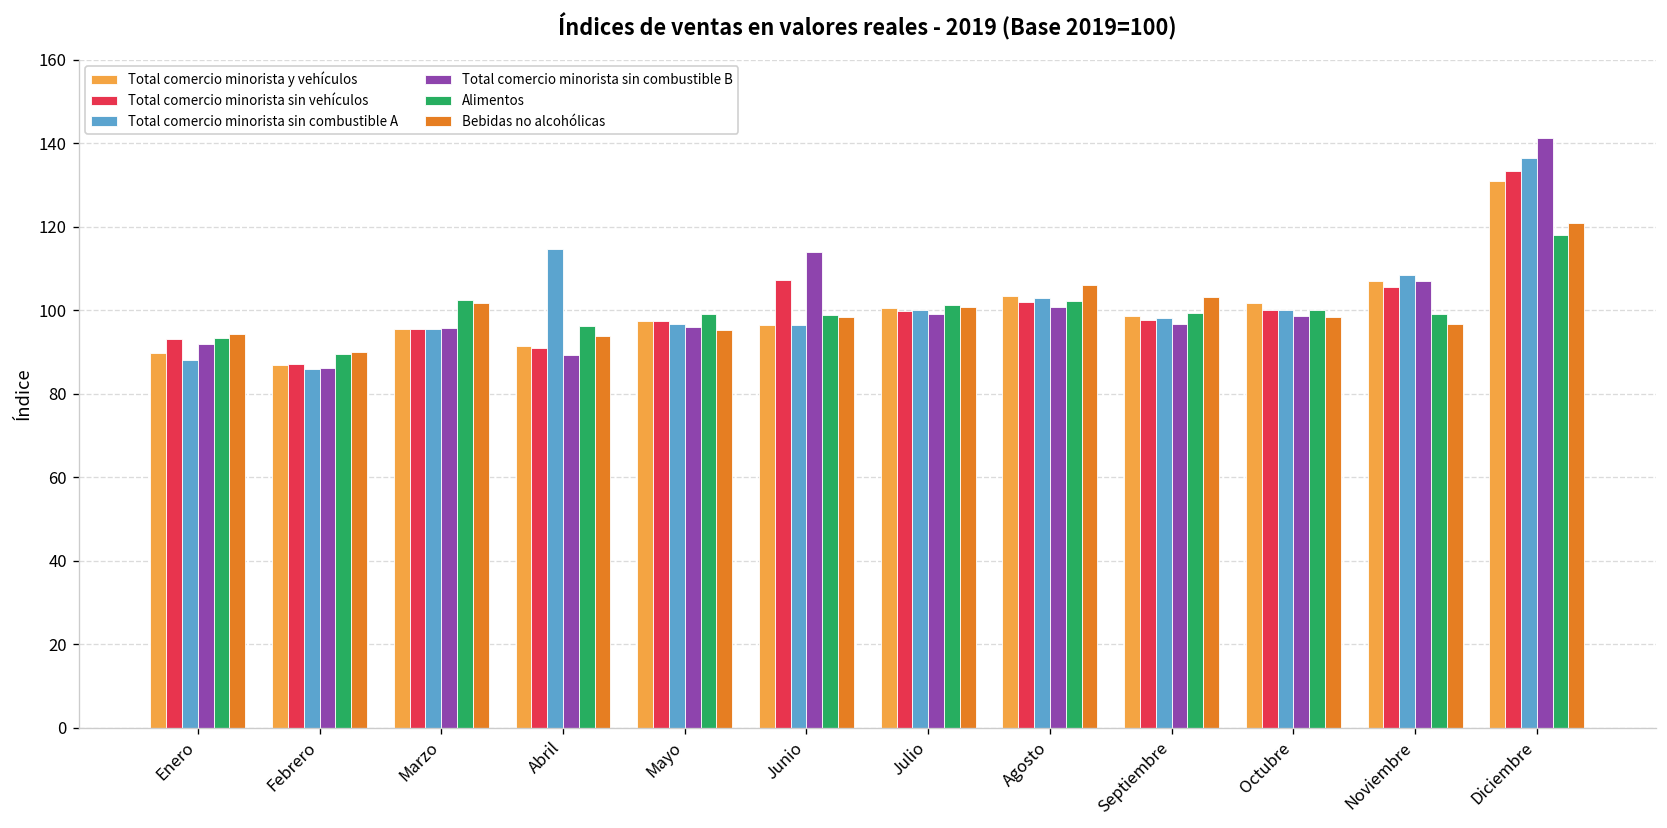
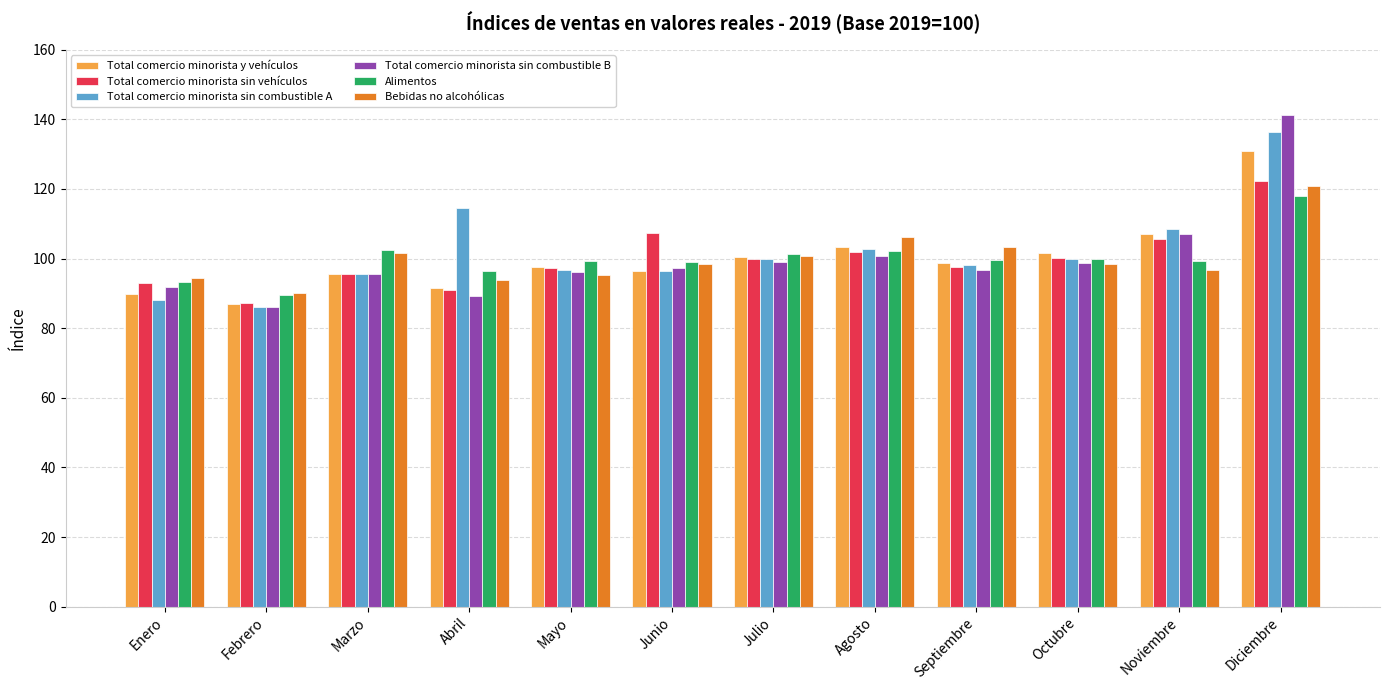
Total comercio minorista sin combustible B, Junio: 114 -> 97
Total comercio minorista sin vehículos, Diciembre: 133 -> 122
